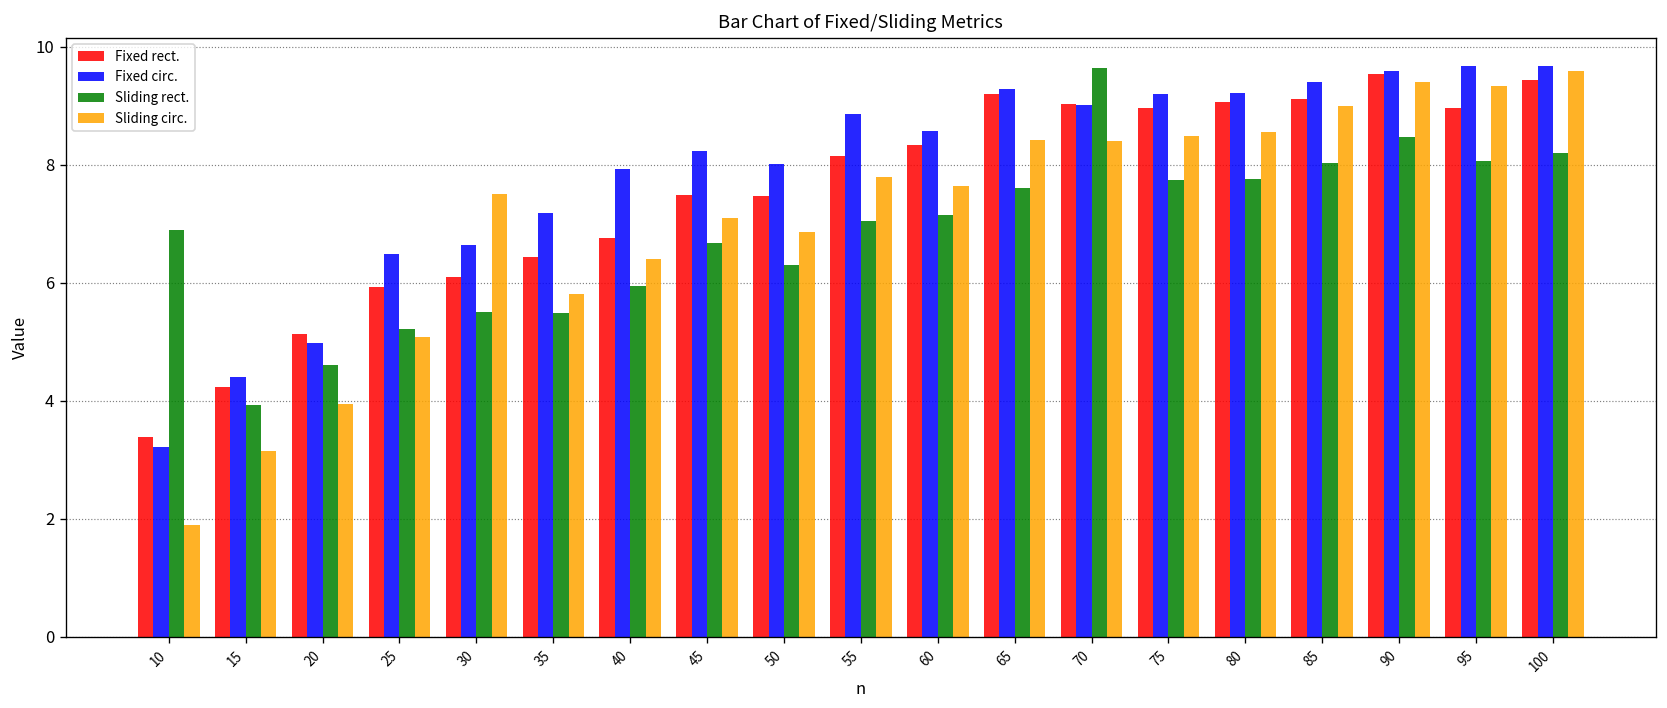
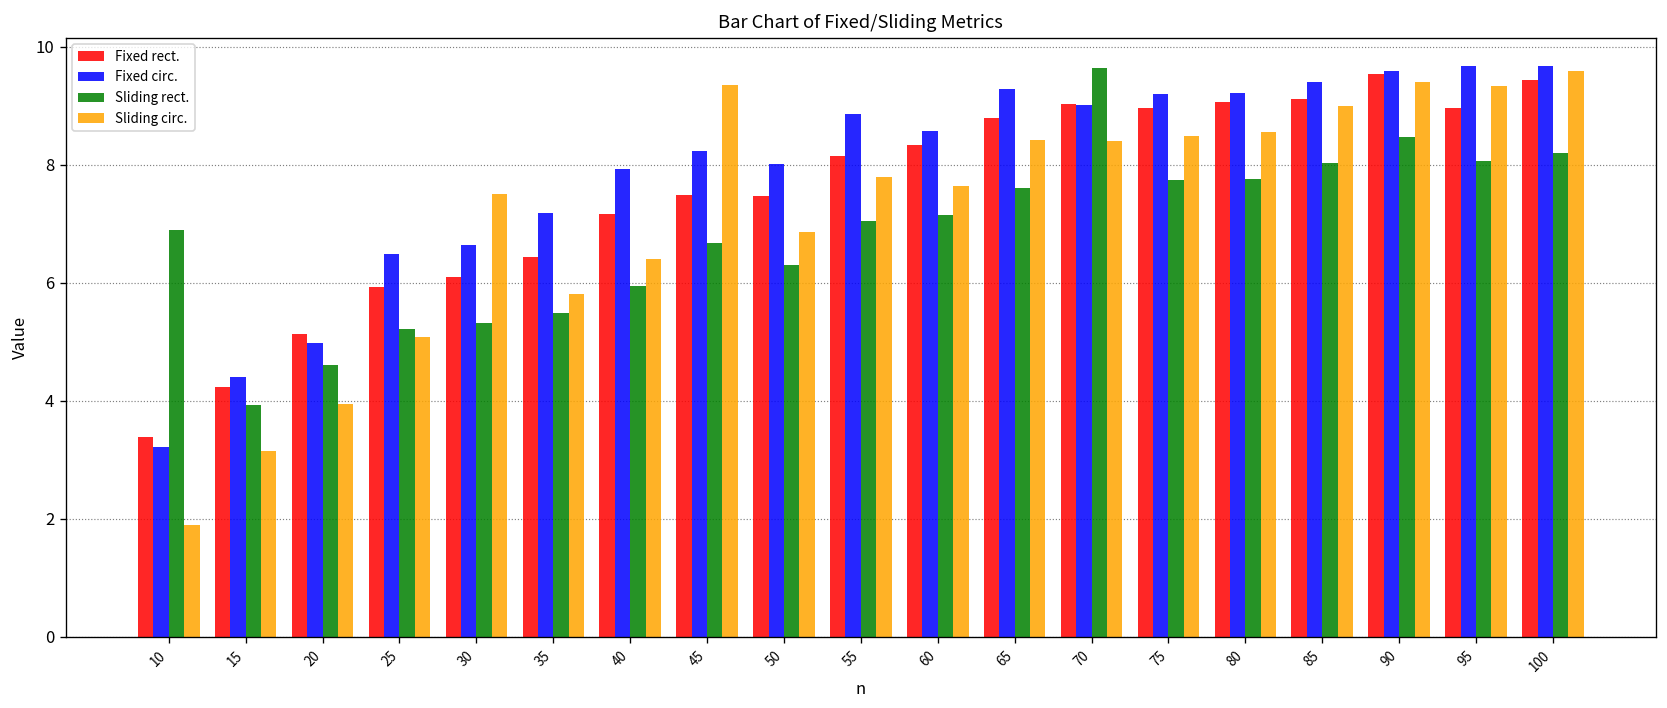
Sliding rect., 30: 5.5 -> 5.3
Fixed rect., 40: 6.8 -> 7.2
Sliding circ., 45: 7.1 -> 9.4
Fixed rect., 65: 9.2 -> 8.8
